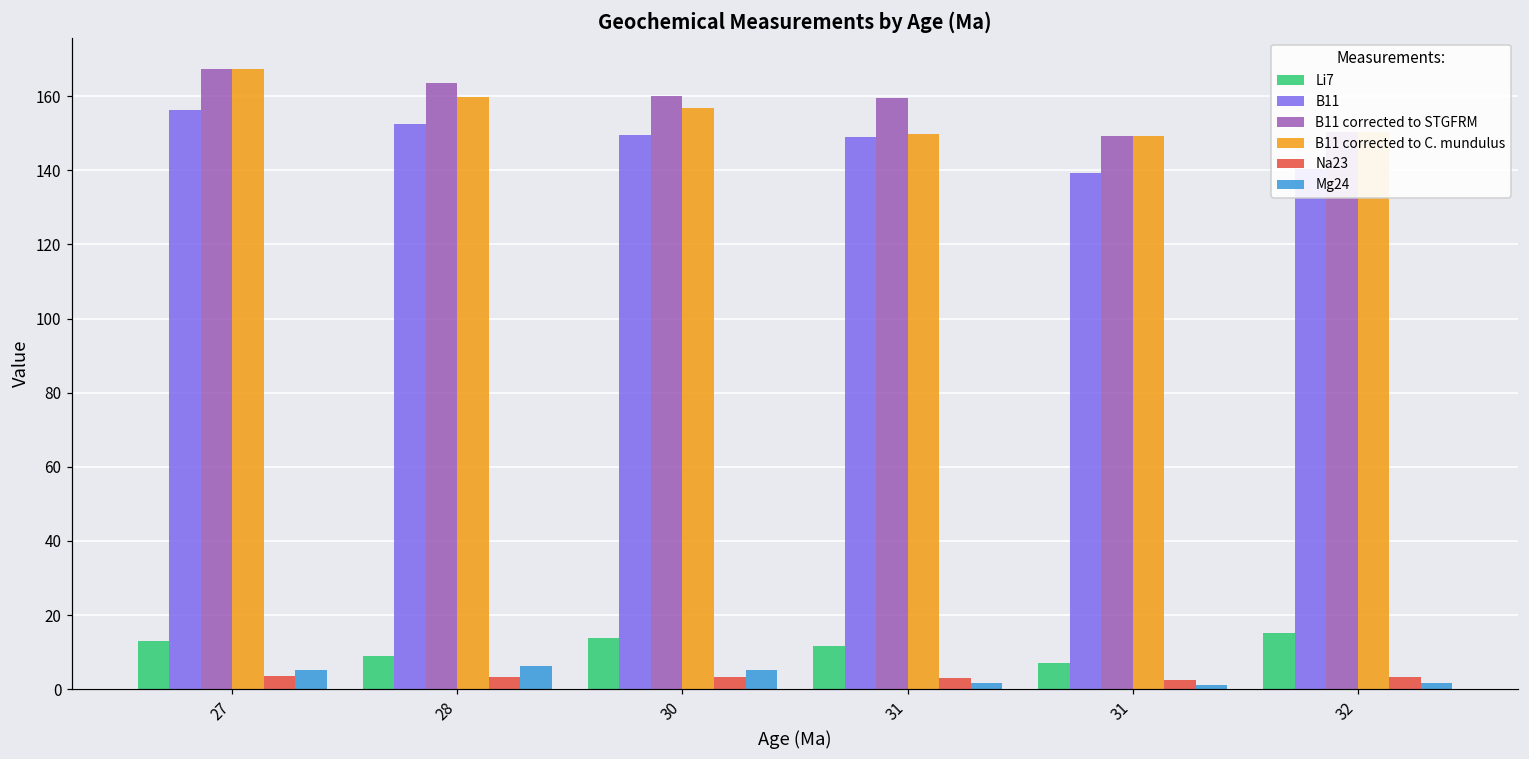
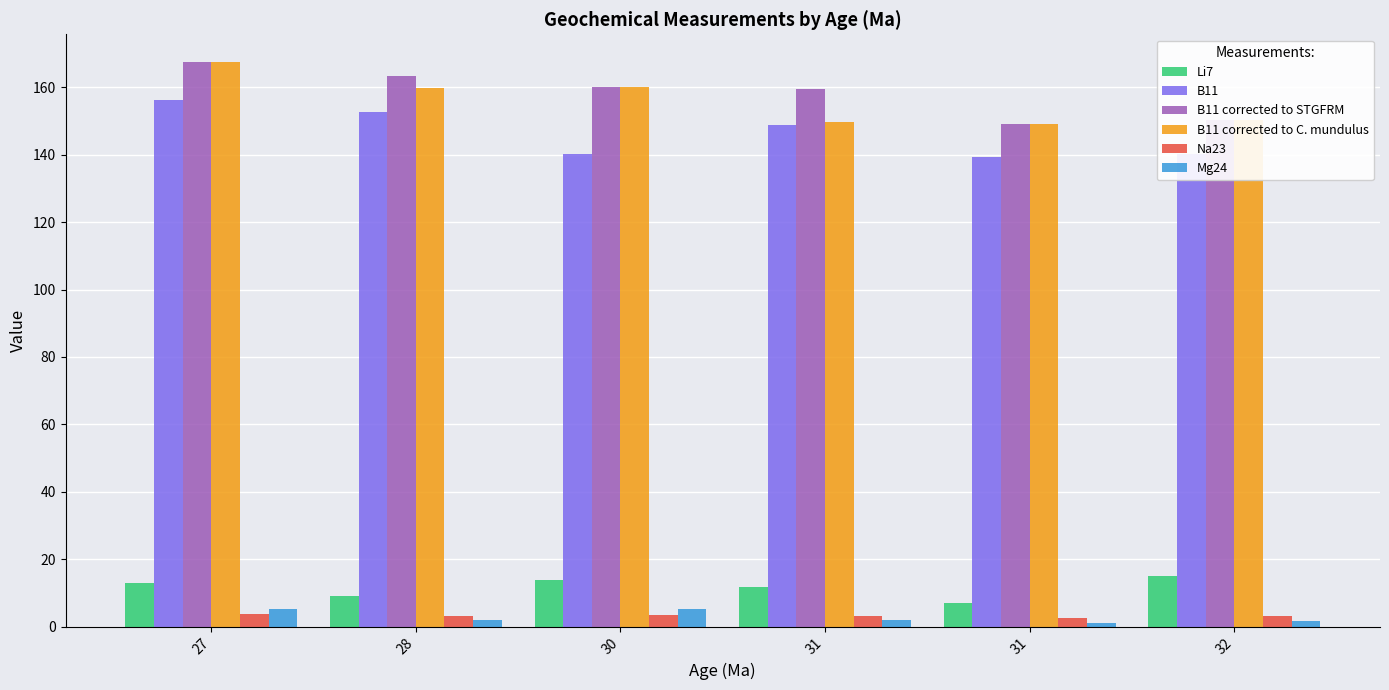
Mg24, 28: 6 -> 2
B11, 30: 149 -> 140
B11 corrected to C. mundulus, 30: 157 -> 160
